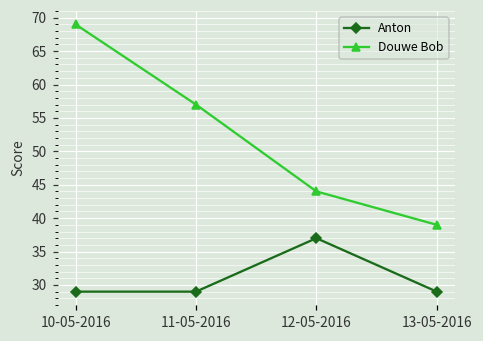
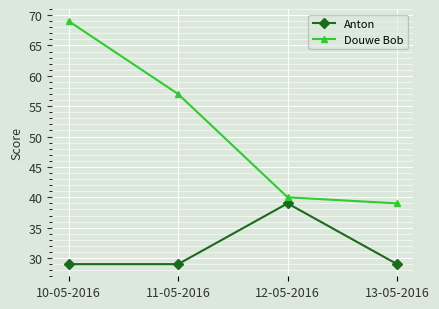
Anton, 12-05-2016: 37 -> 39
Douwe Bob, 12-05-2016: 44 -> 40
